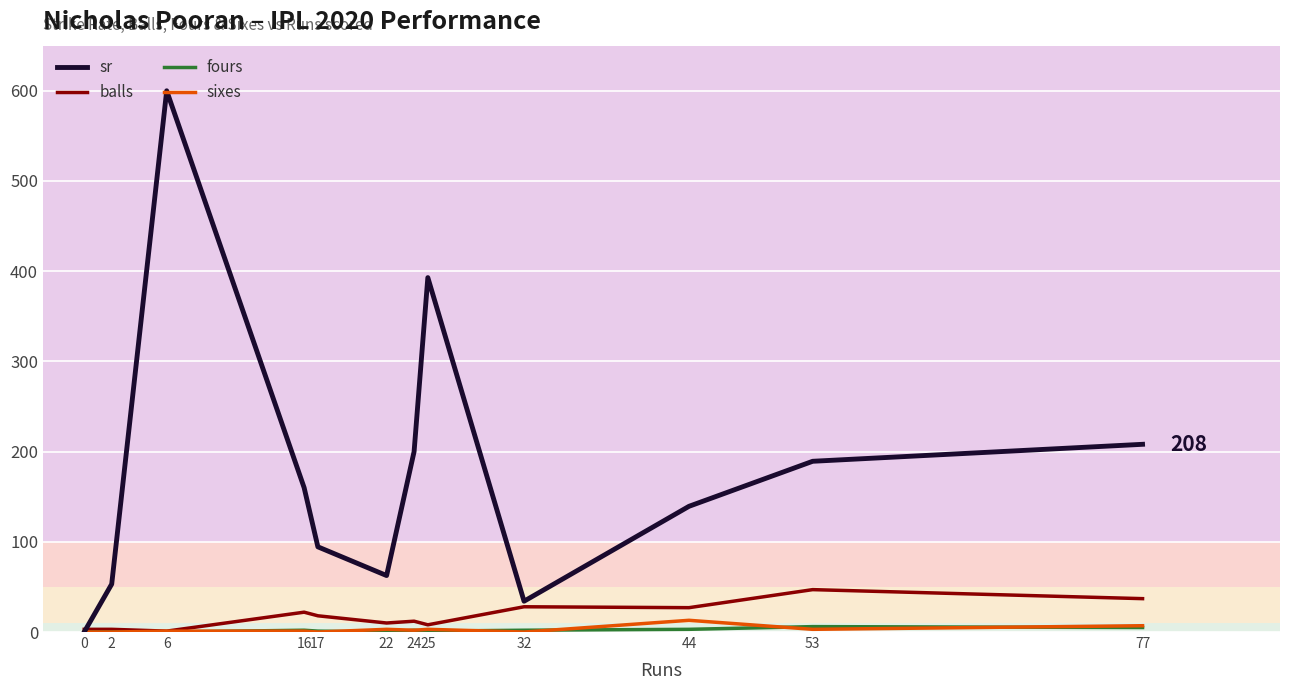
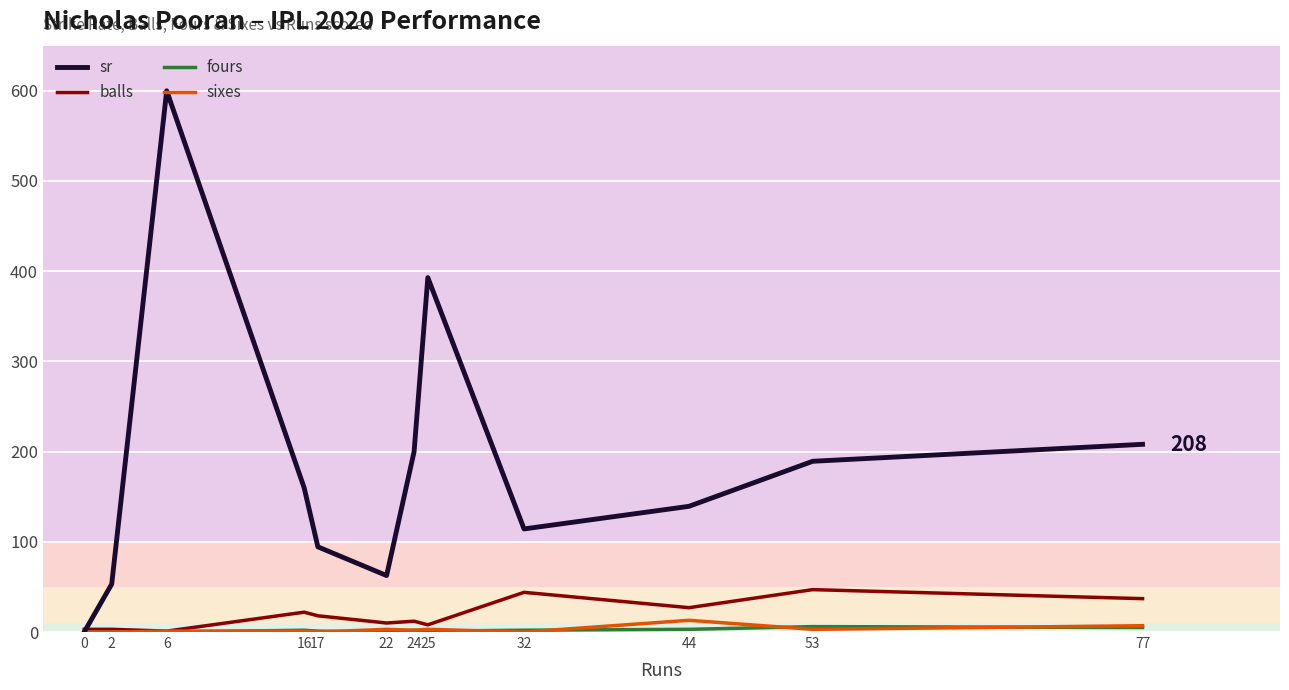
sr, 32: 30 -> 110
balls, 32: 30 -> 40
